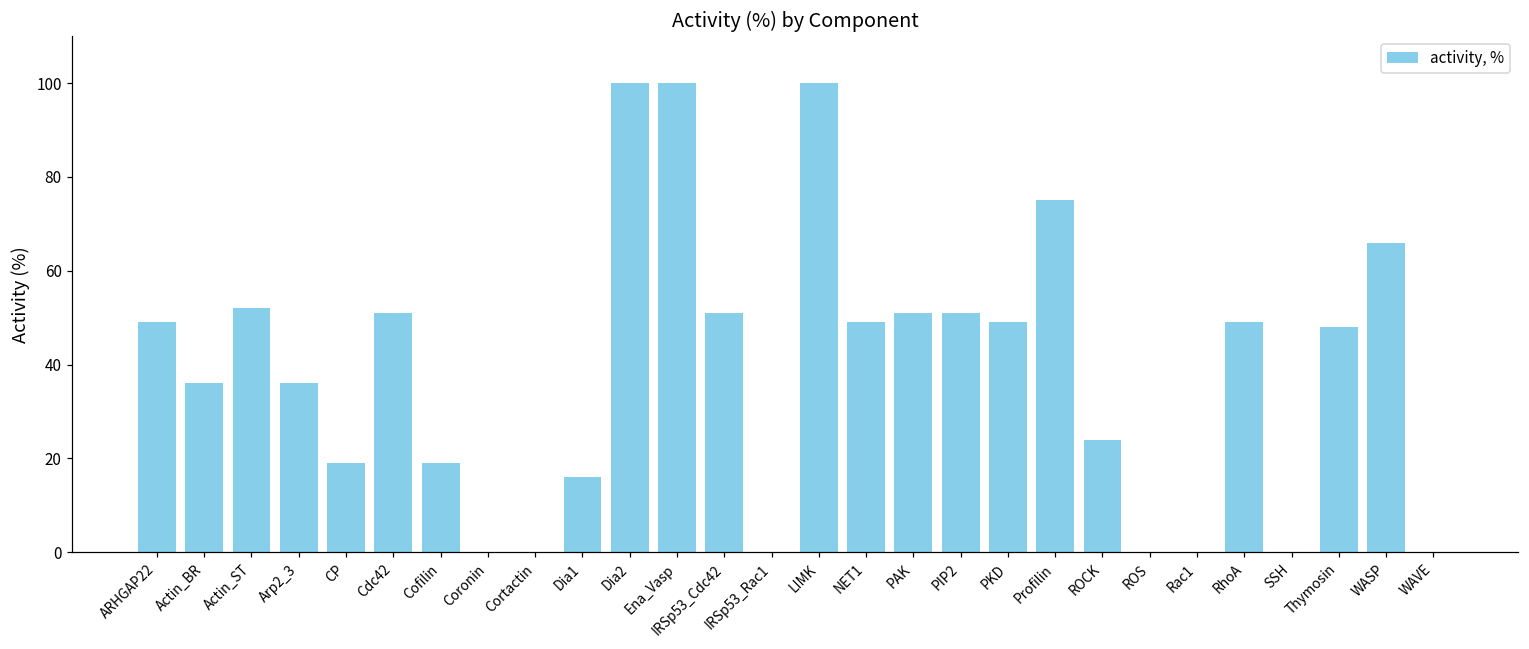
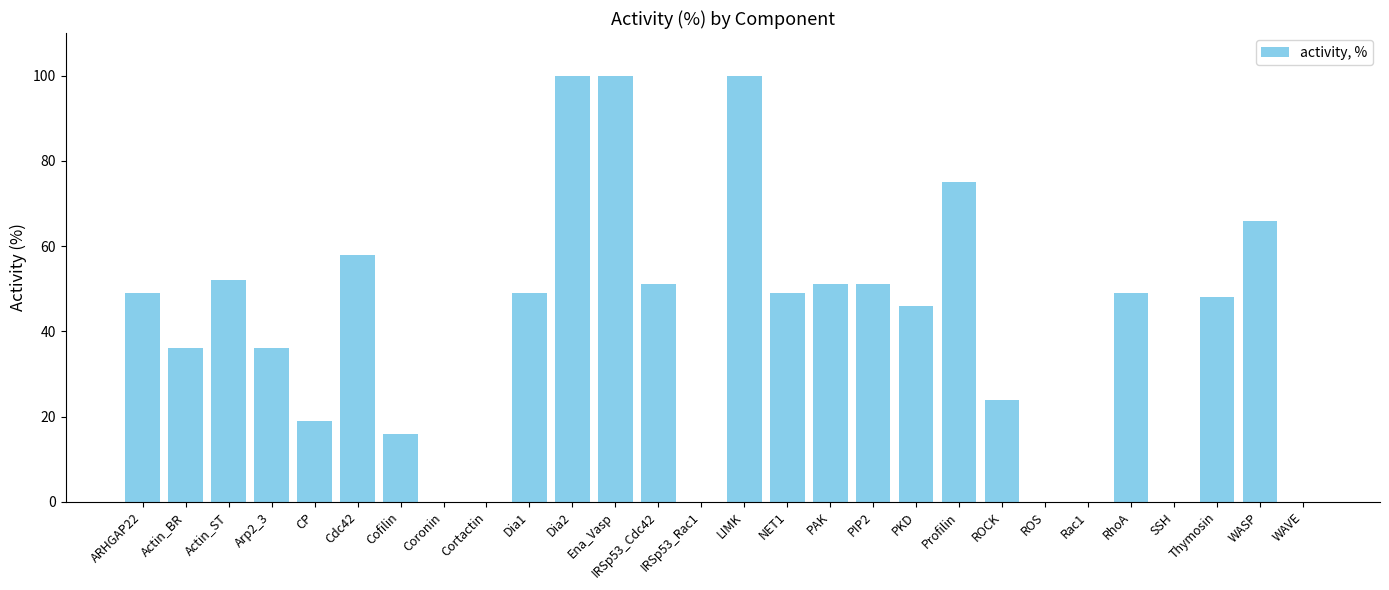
Cdc42: 51 -> 58
Cofilin: 19 -> 16
Dia1: 16 -> 49
PKD: 49 -> 46
